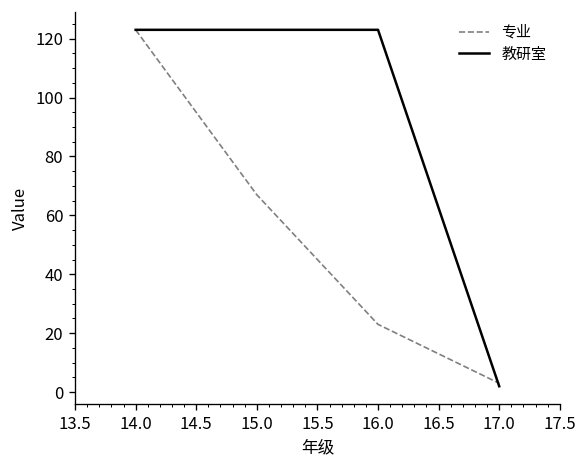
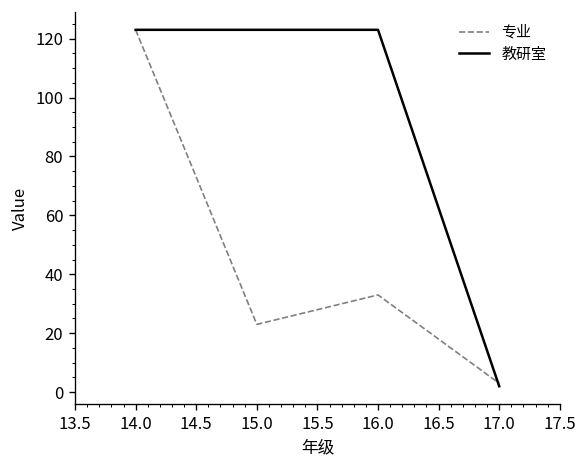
专业, 15.0: 67 -> 23
专业, 16.0: 23 -> 33
